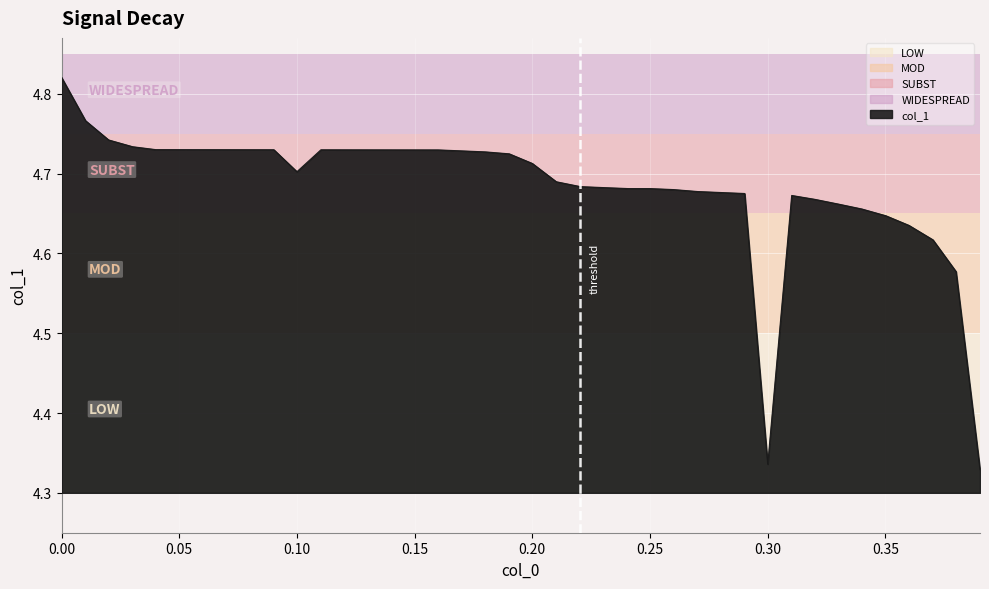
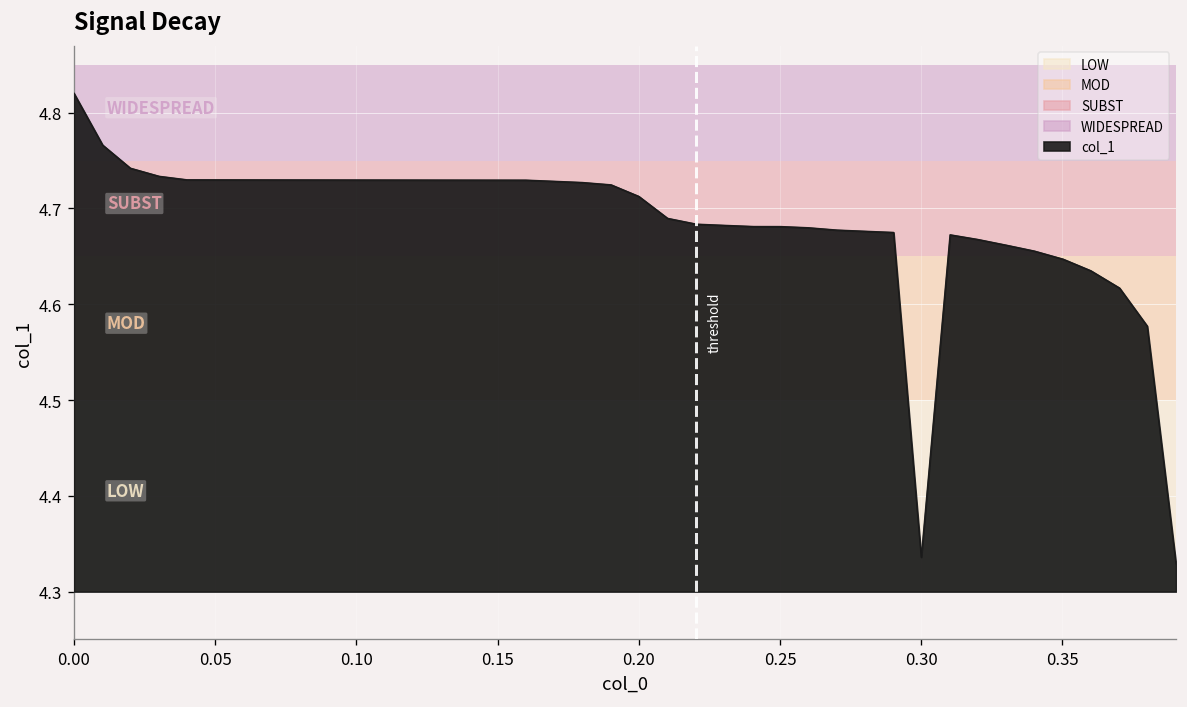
0.10: 4.70 -> 4.73
